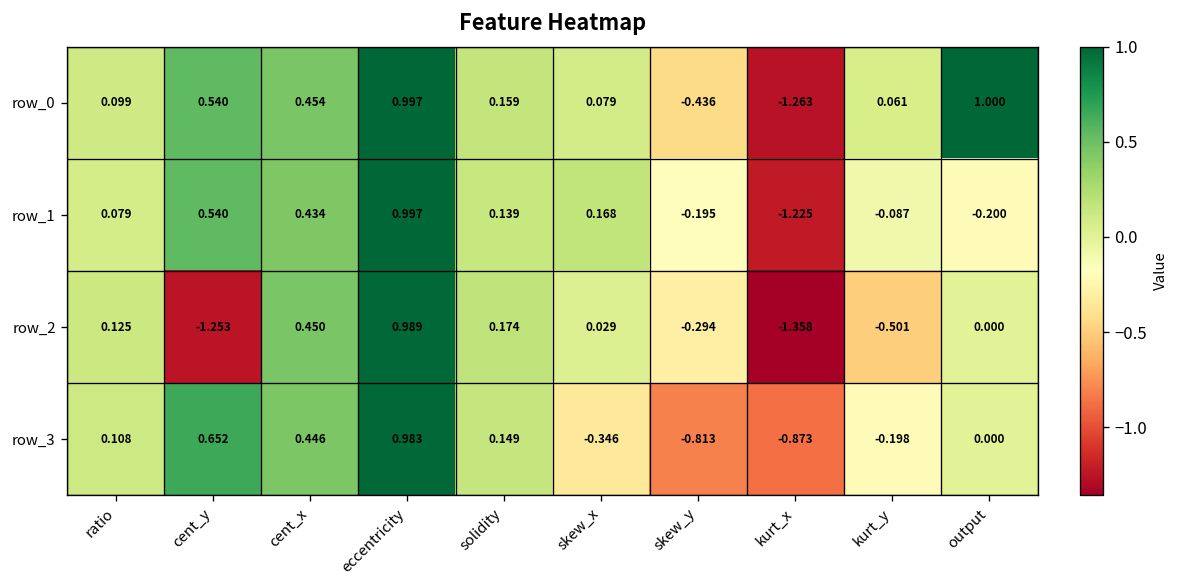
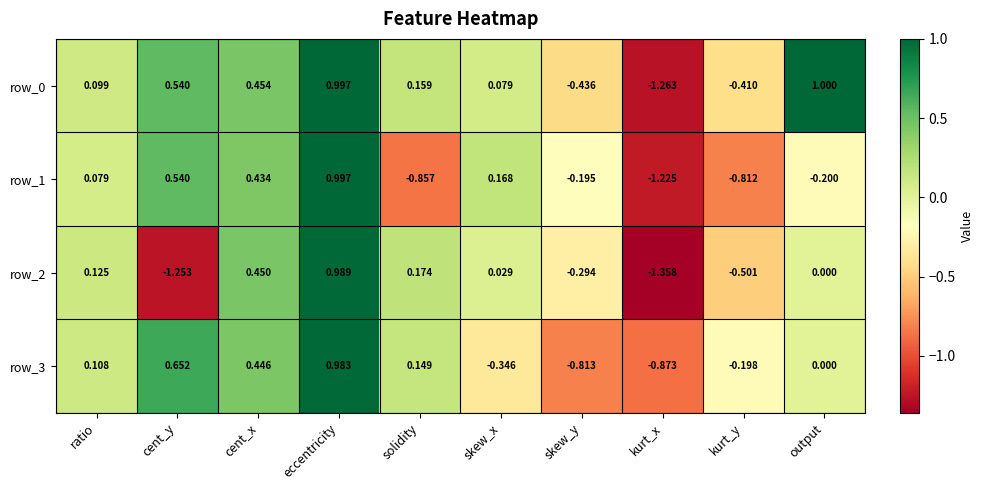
row_0, kurt_y: 0.061 -> -0.410
row_1, solidity: 0.139 -> -0.857
row_1, kurt_y: -0.087 -> -0.812
